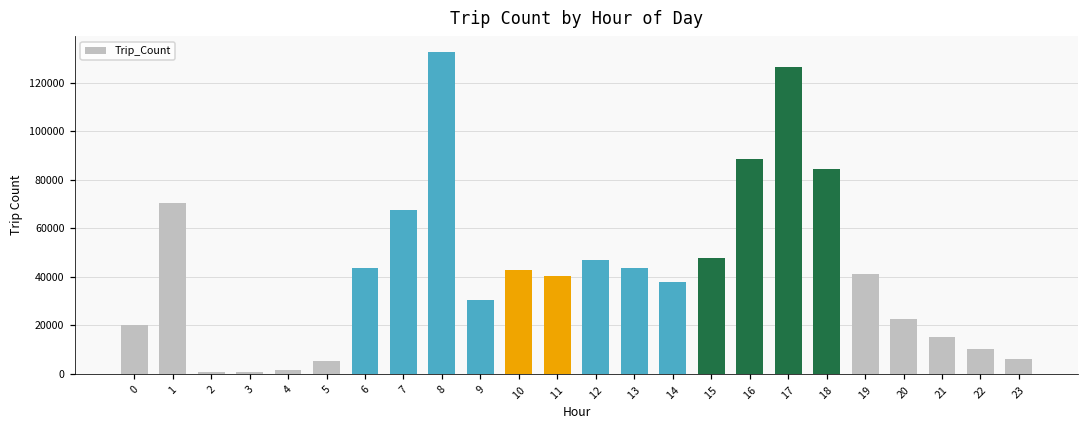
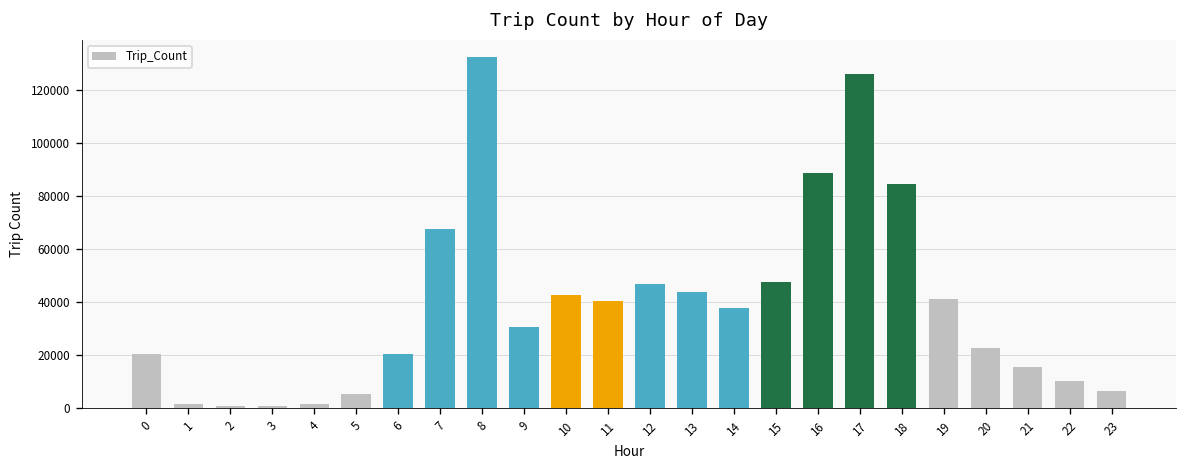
1: 71000 -> 2000
6: 44000 -> 21000
